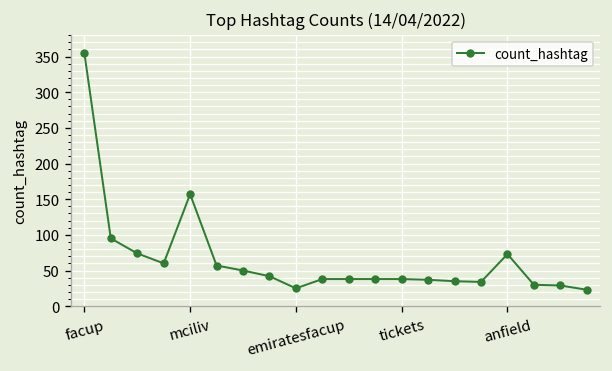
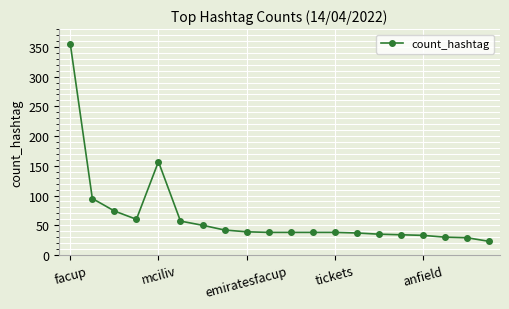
emiratesfacup: 30 -> 40
anfield: 70 -> 30
